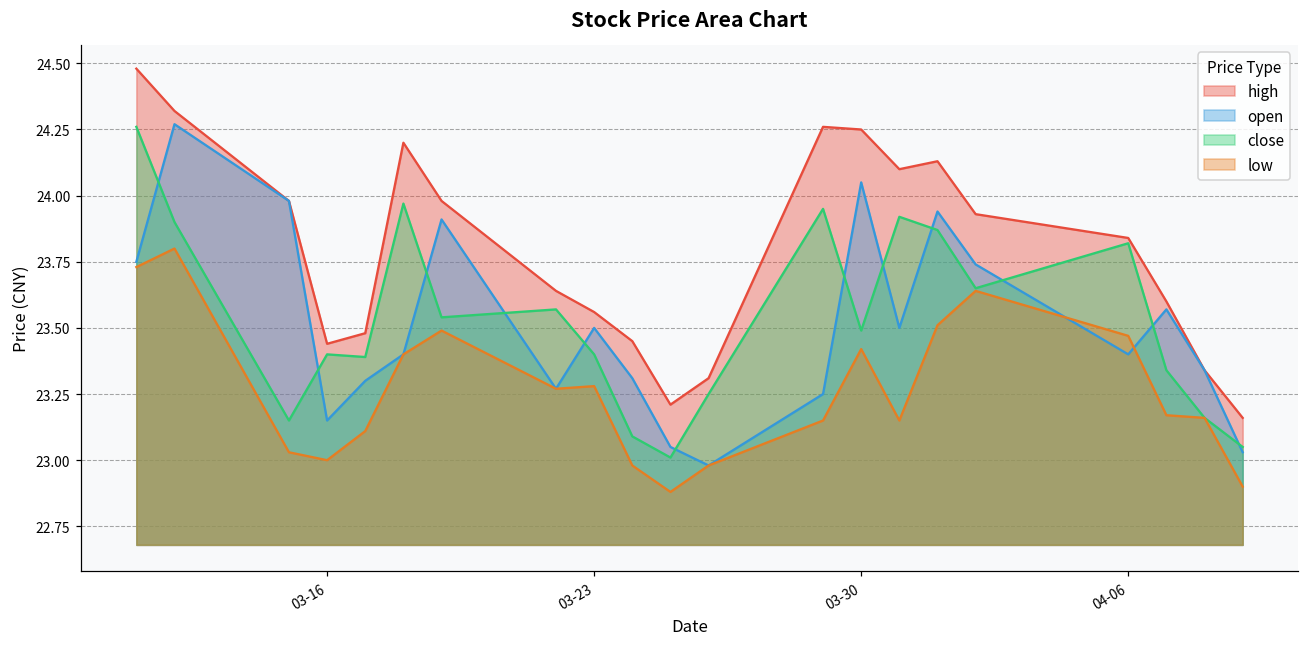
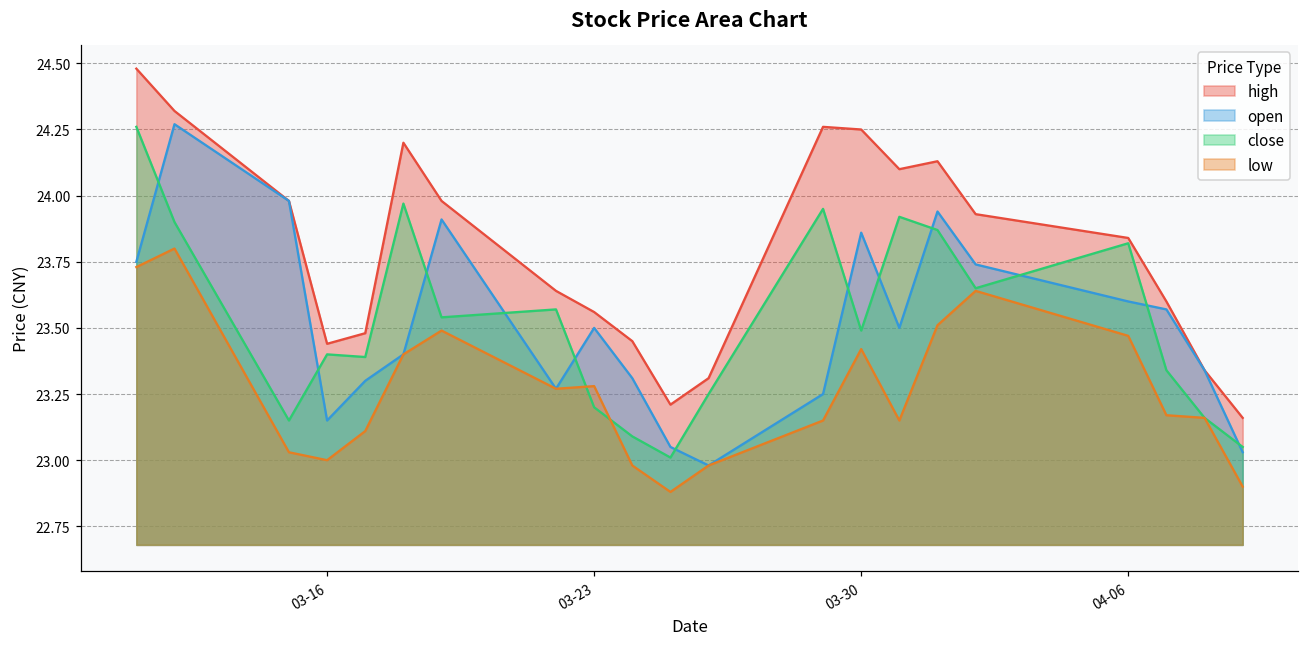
close, 03-23: 23.4 -> 23.2
open, 03-30: 24.05 -> 23.86
open, 04-06: 23.4 -> 23.6
